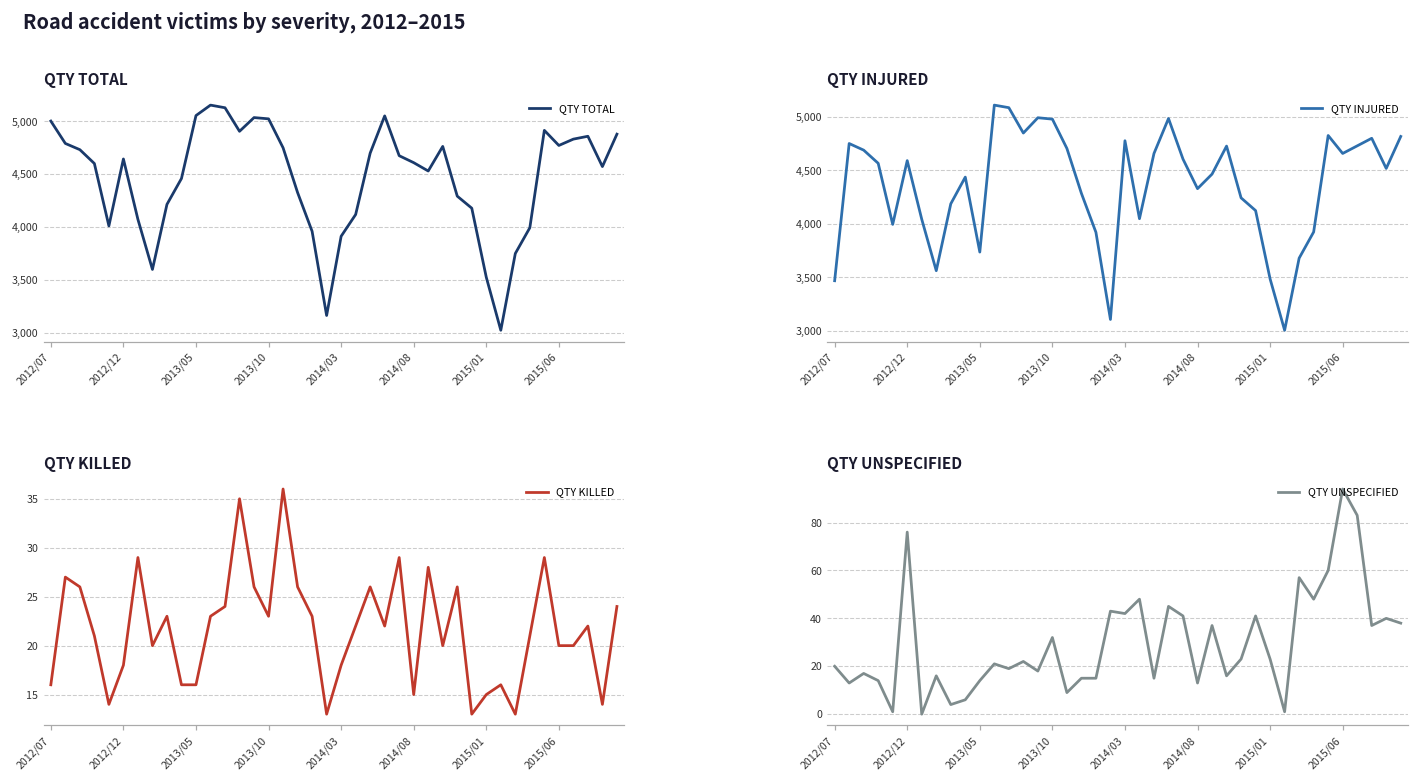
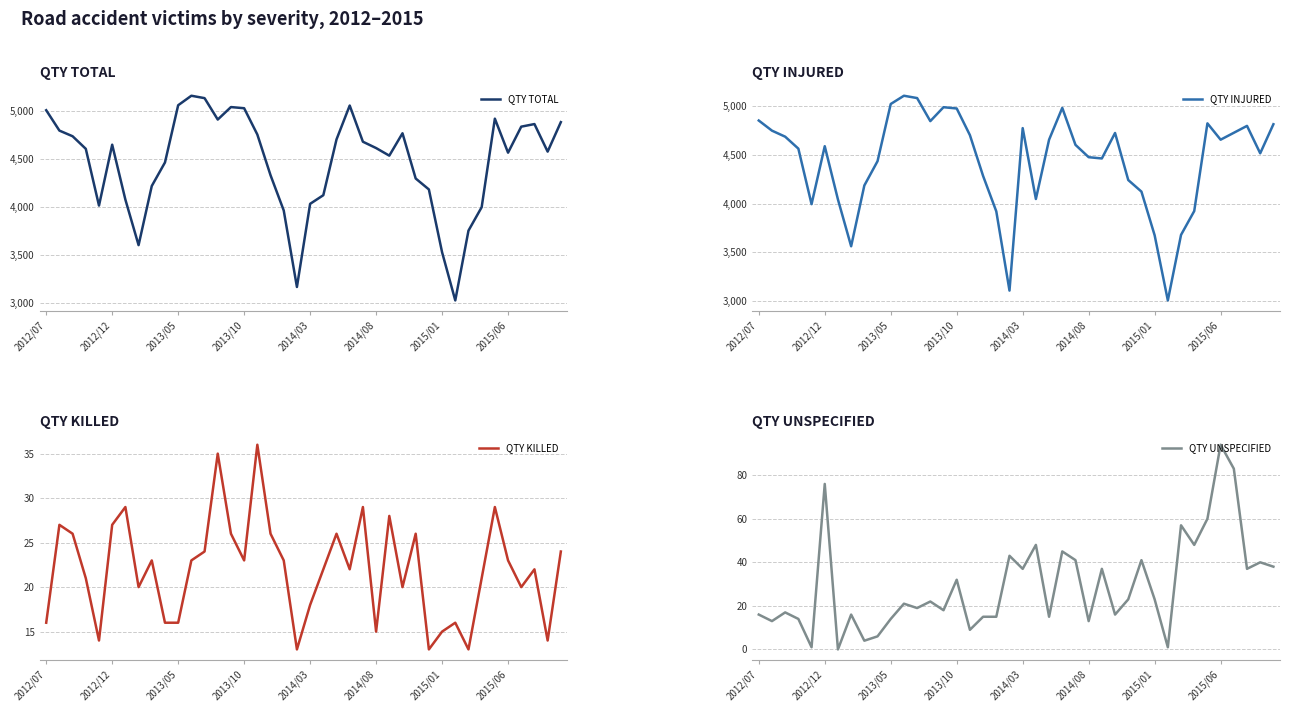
QTY TOTAL, 2014/03: 3,900 -> 4,000
QTY TOTAL, 2015/06: 4,800 -> 4,600
QTY INJURED, 2012/07: 3,500 -> 4,900
QTY INJURED, 2013/05: 3,700 -> 5,000
QTY INJURED, 2014/08: 4,300 -> 4,500
QTY INJURED, 2015/01: 3,500 -> 3,700
QTY KILLED, 2012/12: 18 -> 27
QTY KILLED, 2015/06: 20 -> 23
QTY UNSPECIFIED, 2012/07: 20 -> 16
QTY UNSPECIFIED, 2014/03: 42 -> 37
